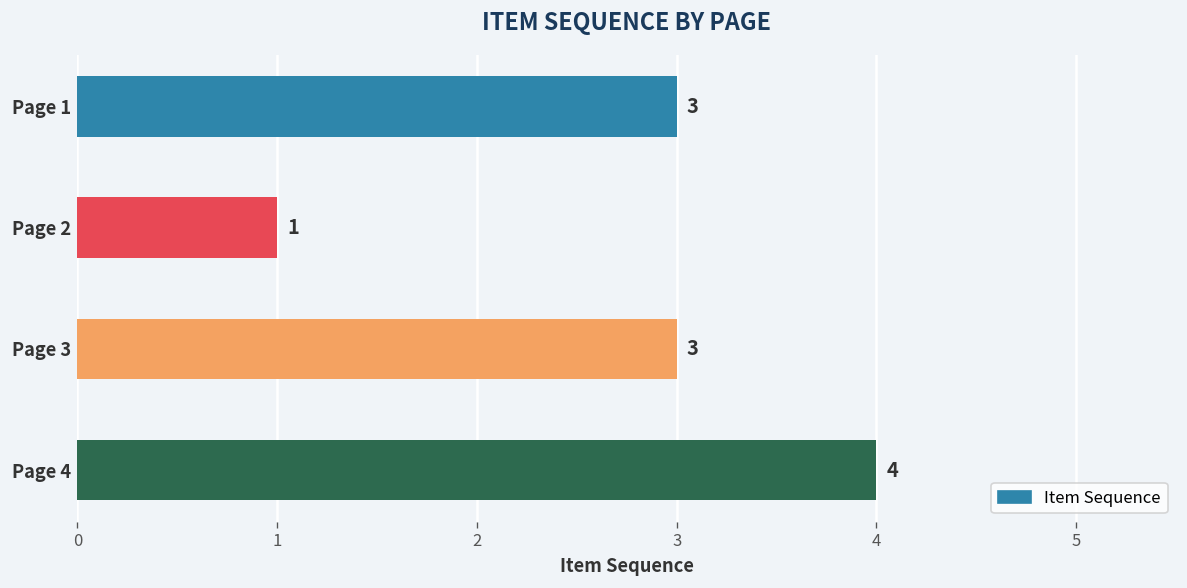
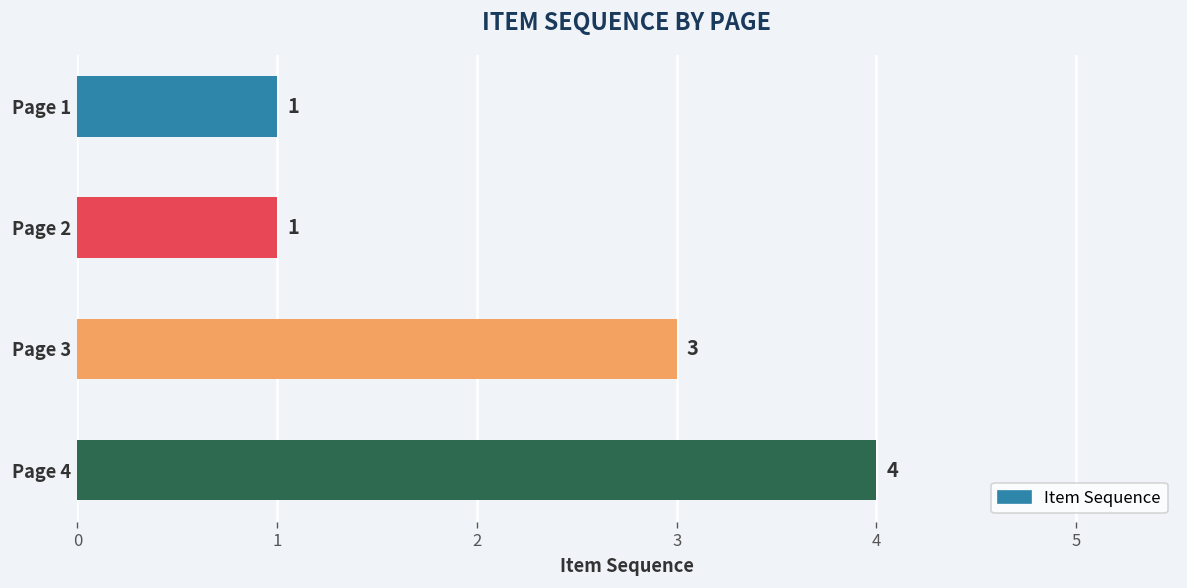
Page 1: 3 -> 1
